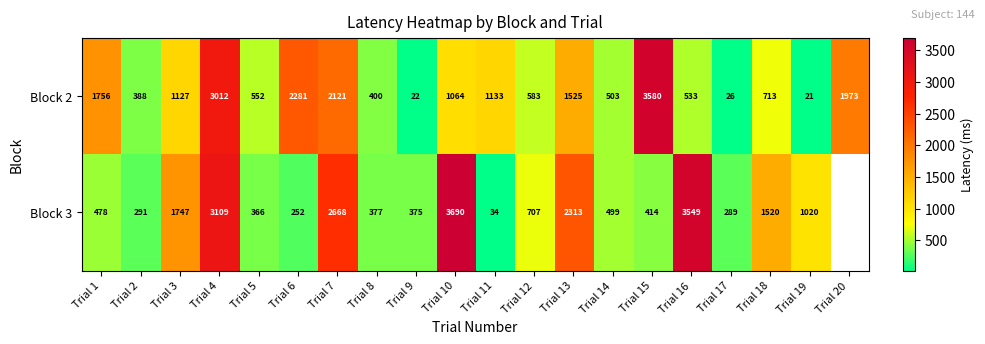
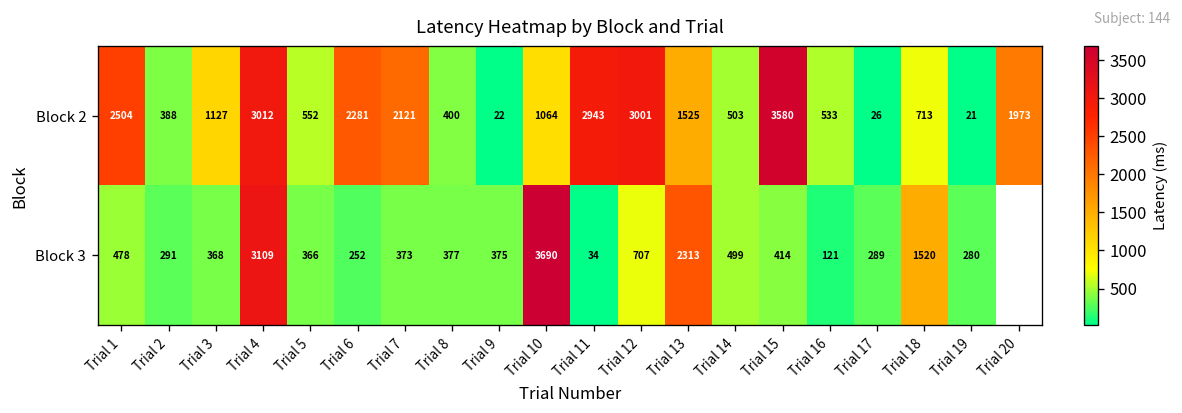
Block 2, Trial 1: 1756 -> 2504
Block 2, Trial 11: 1133 -> 2943
Block 2, Trial 12: 583 -> 3001
Block 3, Trial 3: 1747 -> 368
Block 3, Trial 7: 2668 -> 373
Block 3, Trial 16: 3549 -> 121
Block 3, Trial 19: 1020 -> 280
